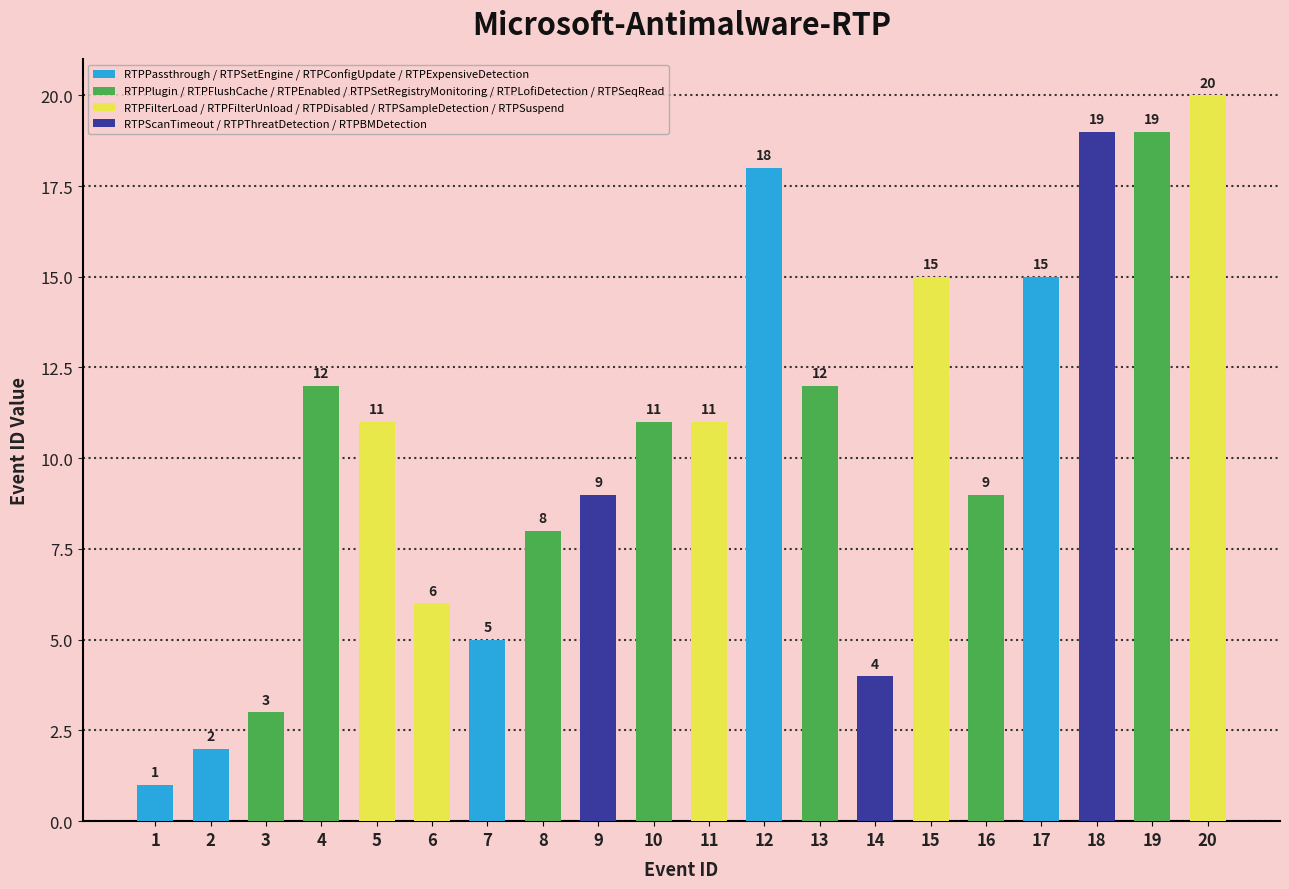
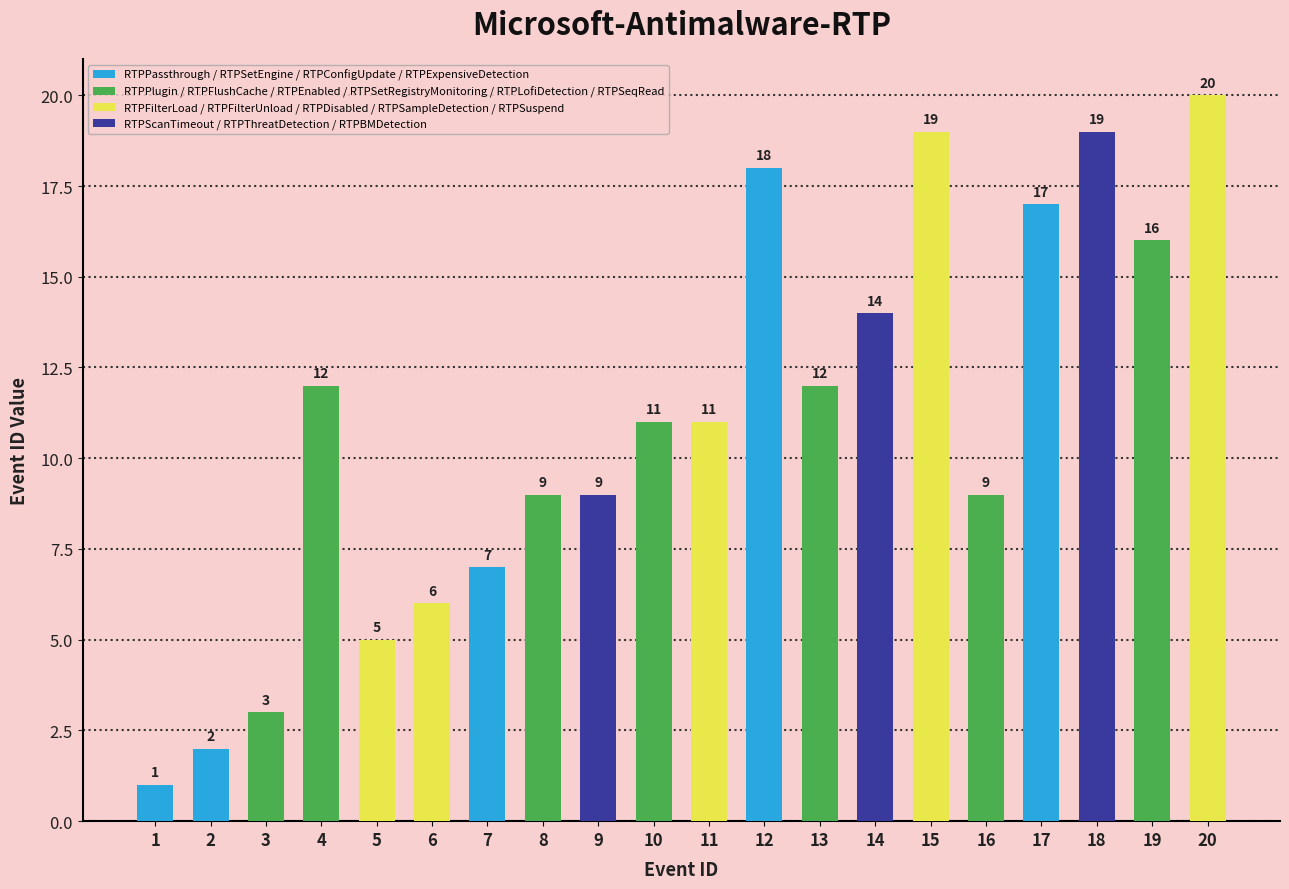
5: 11 -> 5
7: 5 -> 7
8: 8 -> 9
14: 4 -> 14
15: 15 -> 19
17: 15 -> 17
19: 19 -> 16
